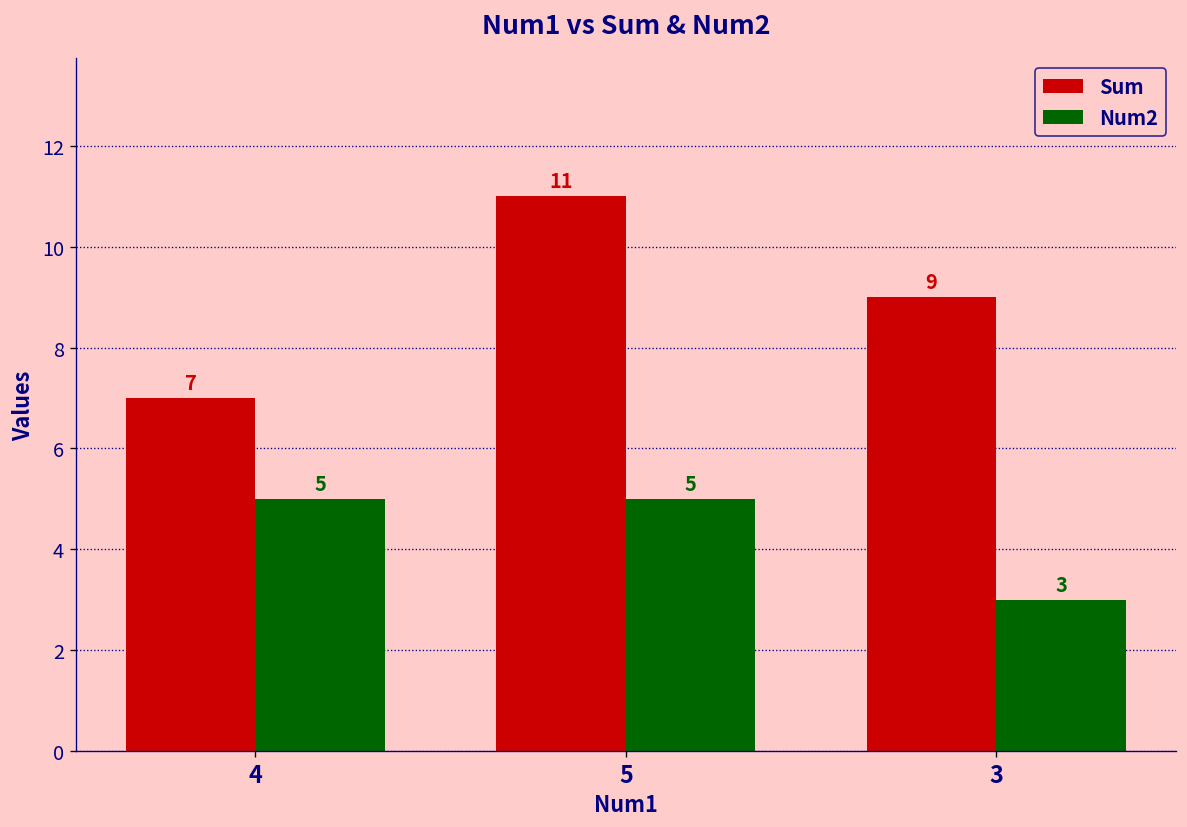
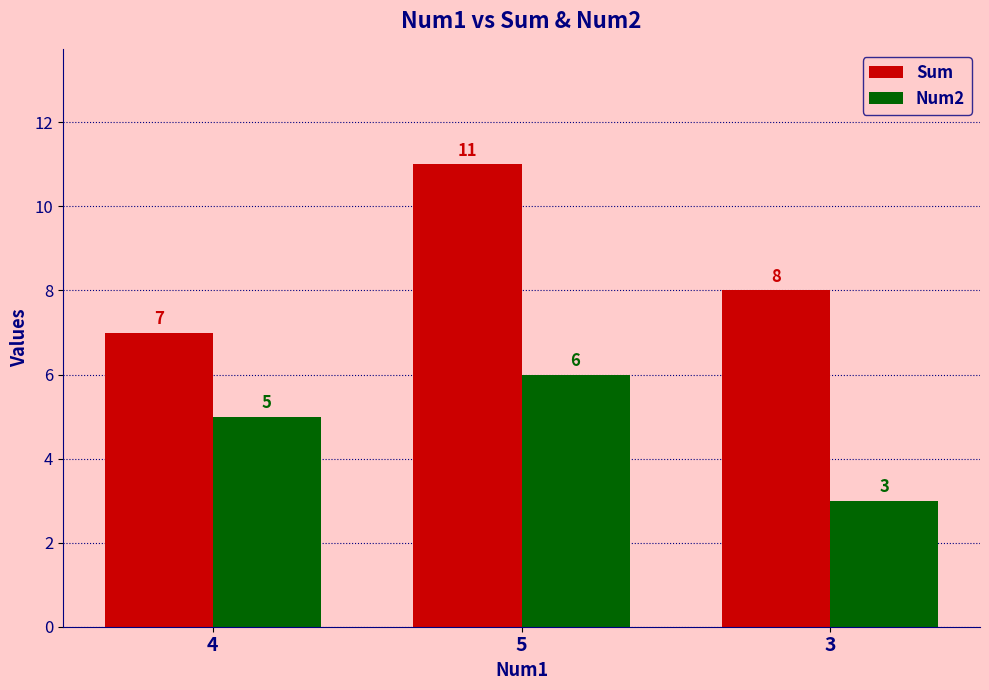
Num2, 5: 5 -> 6
Sum, 3: 9 -> 8
